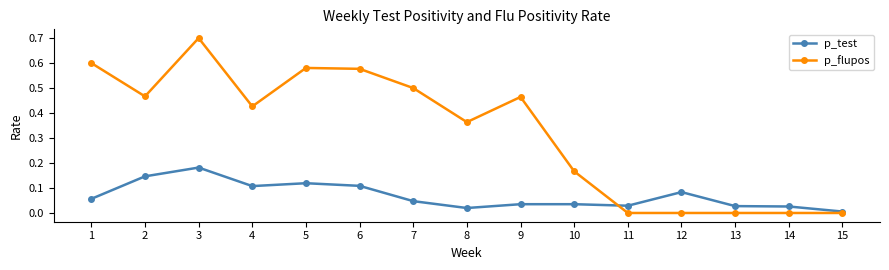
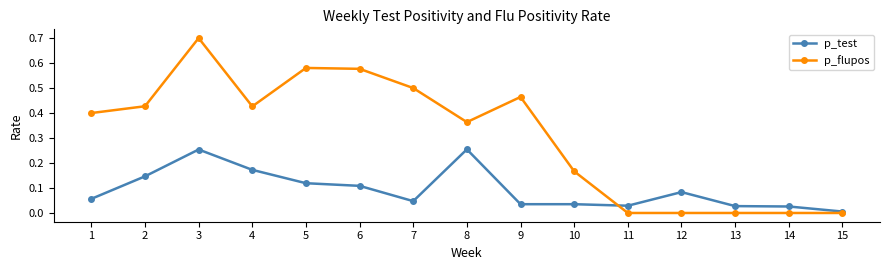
p_flupos, 1: 0.6 -> 0.4
p_flupos, 2: 0.47 -> 0.43
p_test, 3: 0.18 -> 0.25
p_test, 4: 0.11 -> 0.17
p_test, 8: 0.02 -> 0.25
